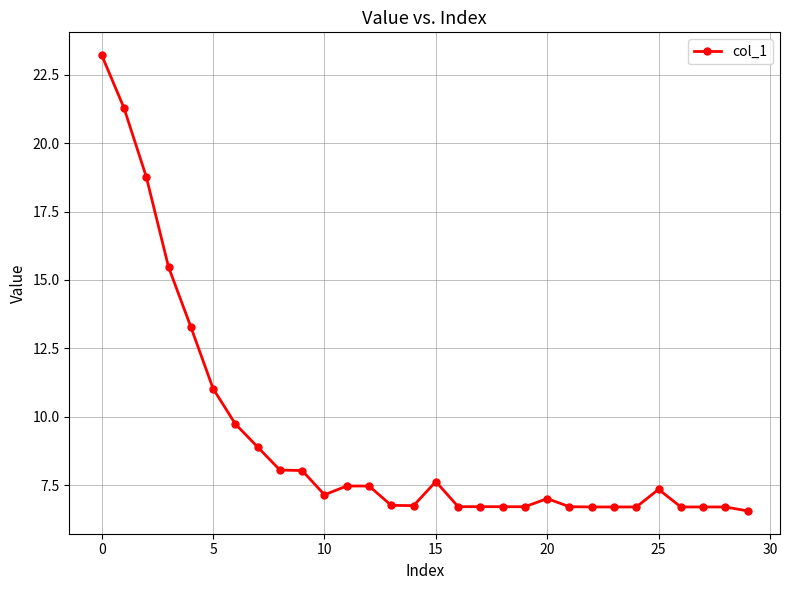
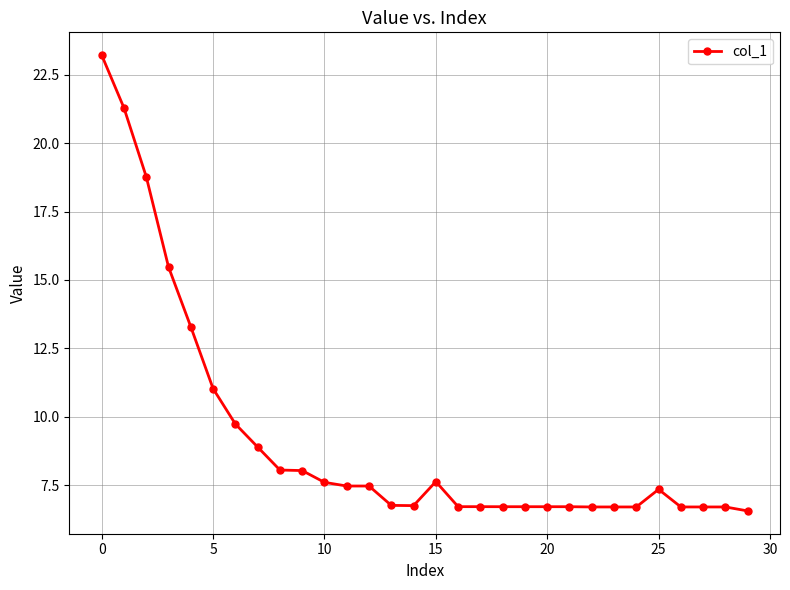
10: 7.1 -> 7.6
20: 7.0 -> 6.7
